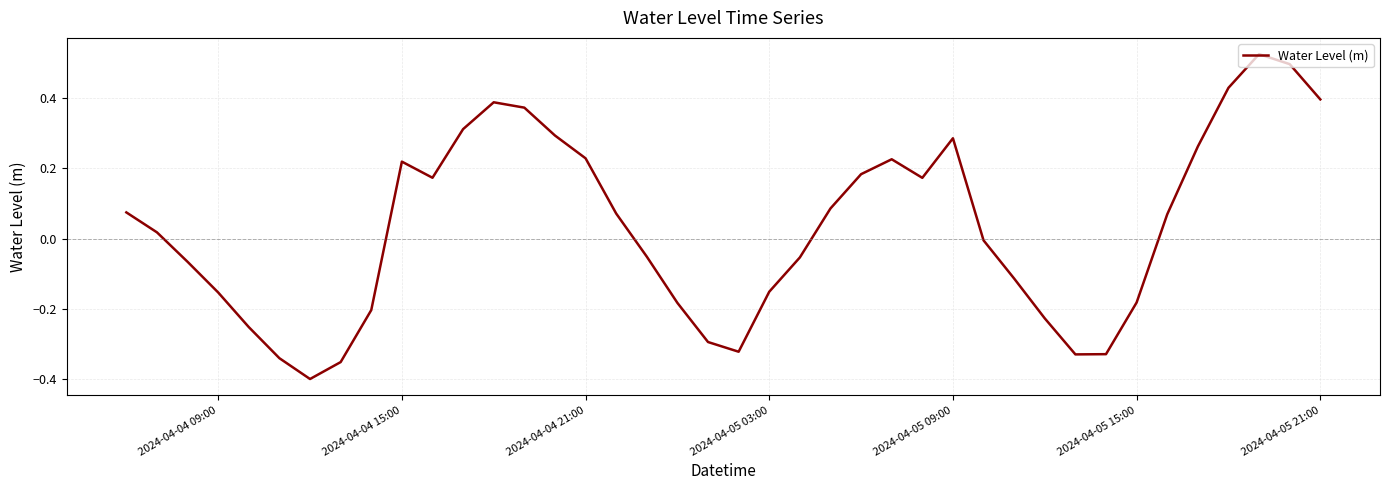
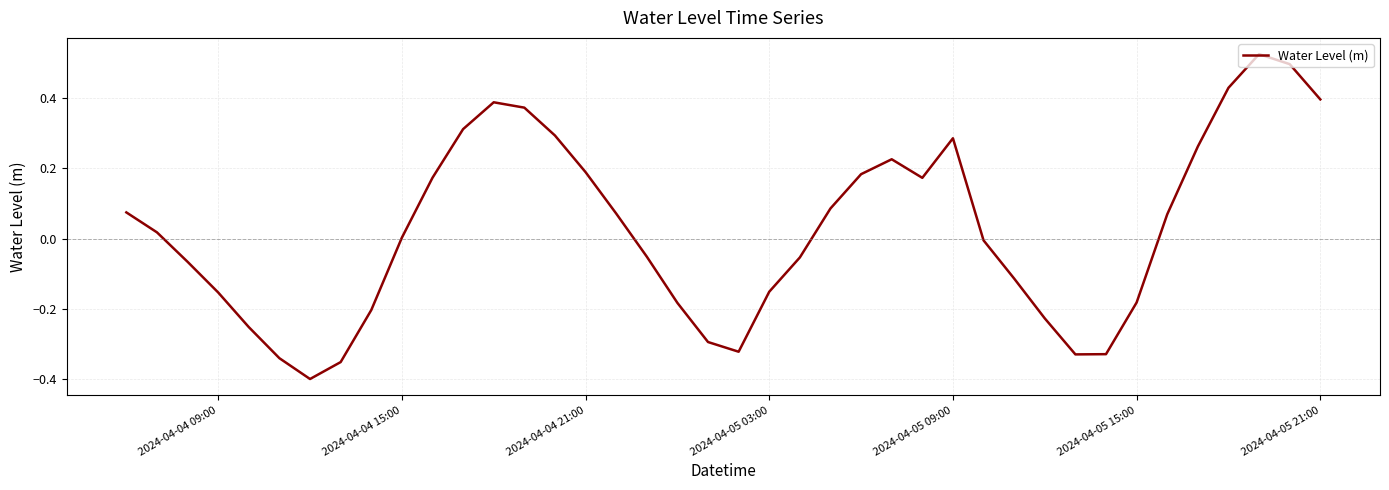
2024-04-04 15:00: 0.22 -> 0.00
2024-04-04 21:00: 0.23 -> 0.19
